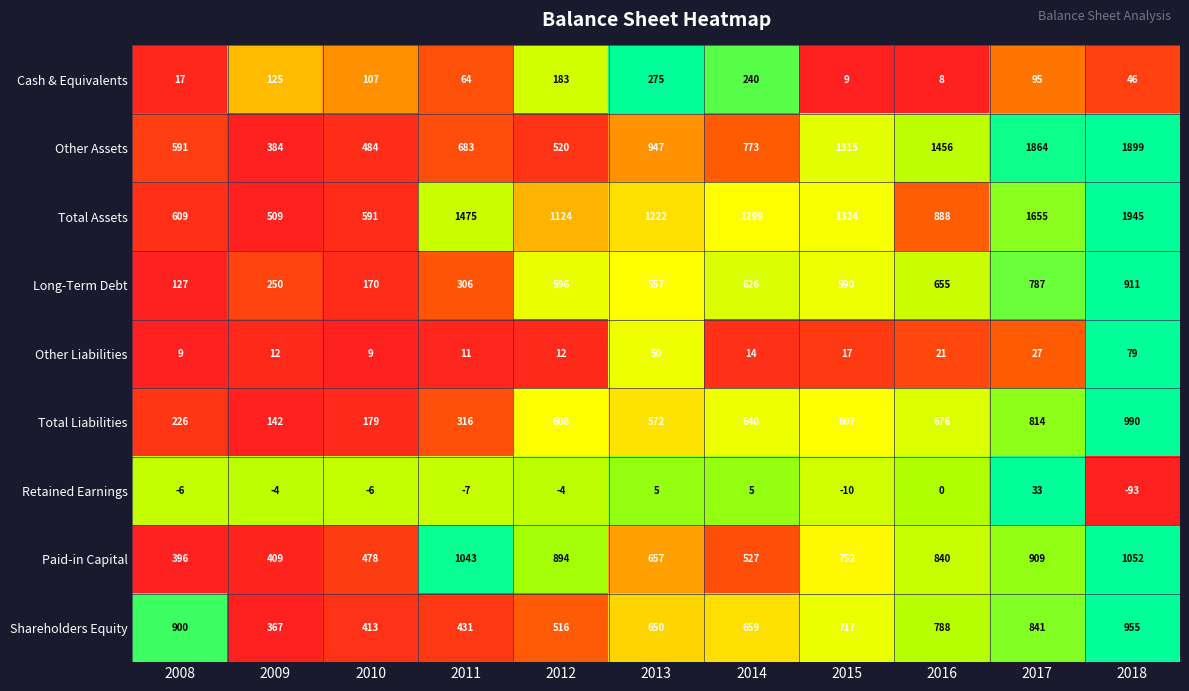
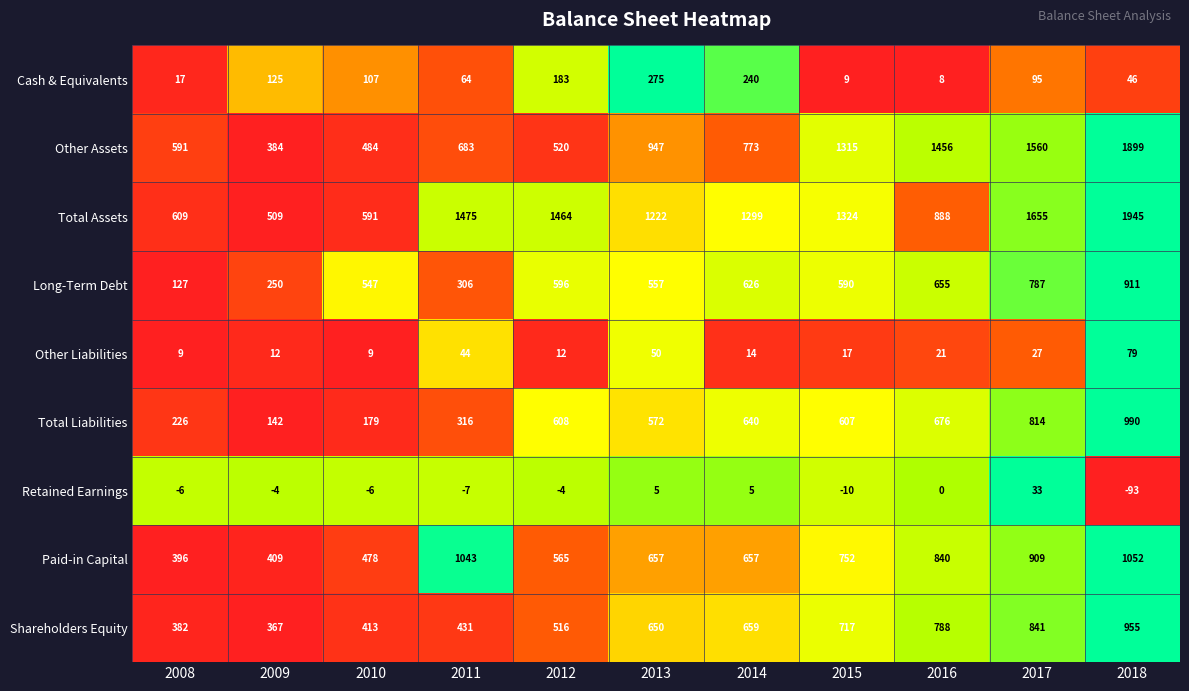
Other Assets, 2017: 1864 -> 1560
Total Assets, 2012: 1124 -> 1464
Long-Term Debt, 2010: 170 -> 547
Other Liabilities, 2011: 11 -> 44
Paid-in Capital, 2012: 894 -> 565
Paid-in Capital, 2014: 527 -> 657
Shareholders Equity, 2008: 900 -> 382
